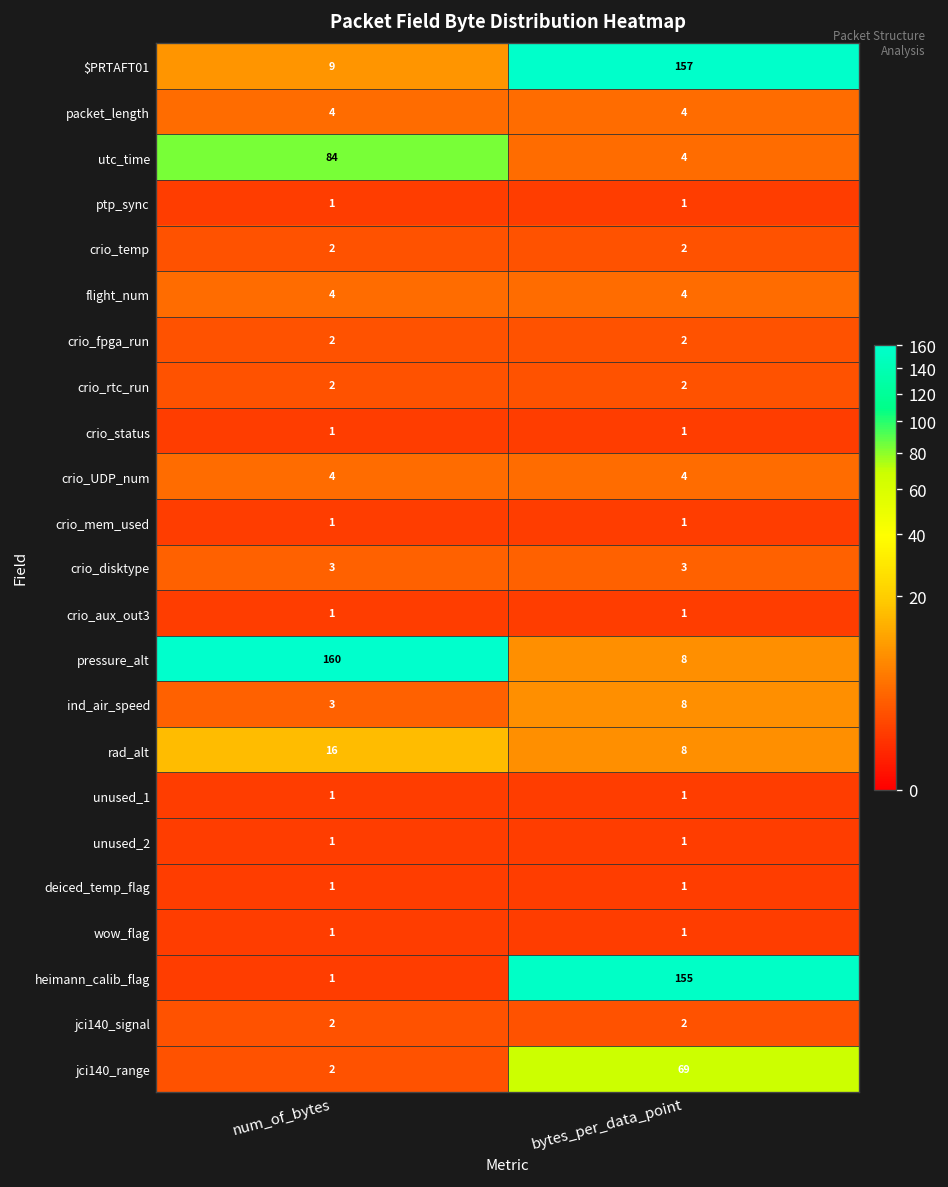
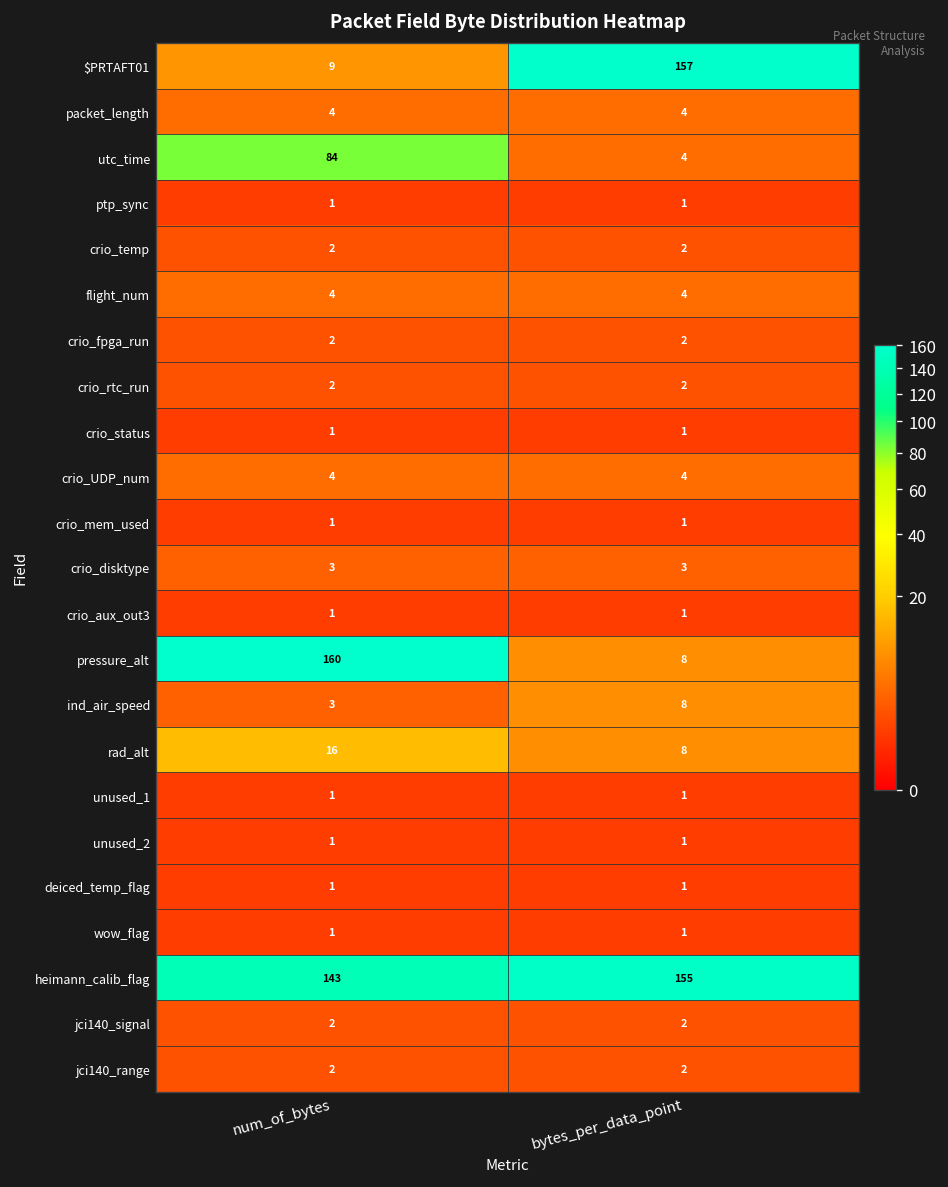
heimann_calib_flag, num_of_bytes: 1 -> 143
jci140_range, bytes_per_data_point: 69 -> 2
